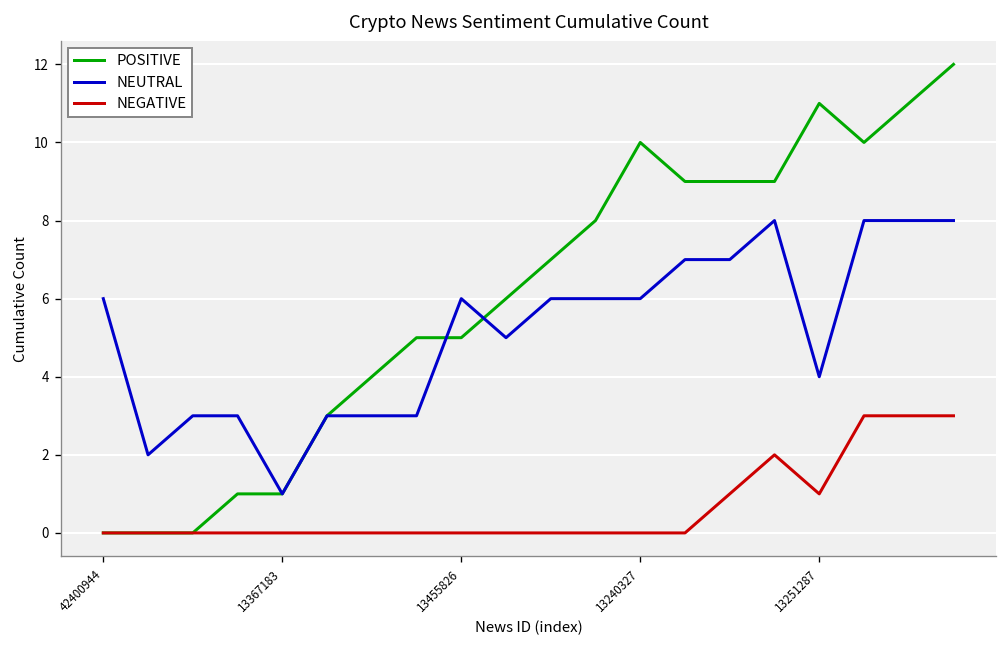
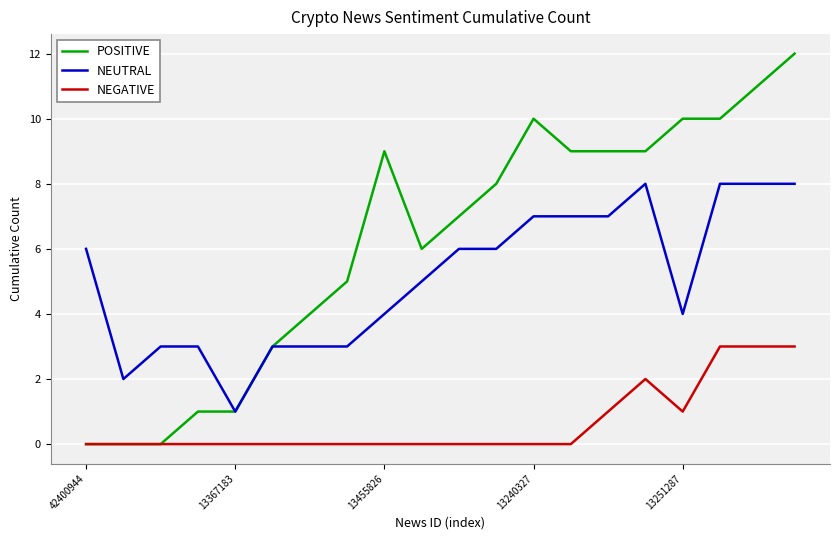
POSITIVE, 13455826: 5 -> 9
NEUTRAL, 13455826: 6 -> 4
NEUTRAL, 13240327: 6 -> 7
POSITIVE, 13251287: 11 -> 10
